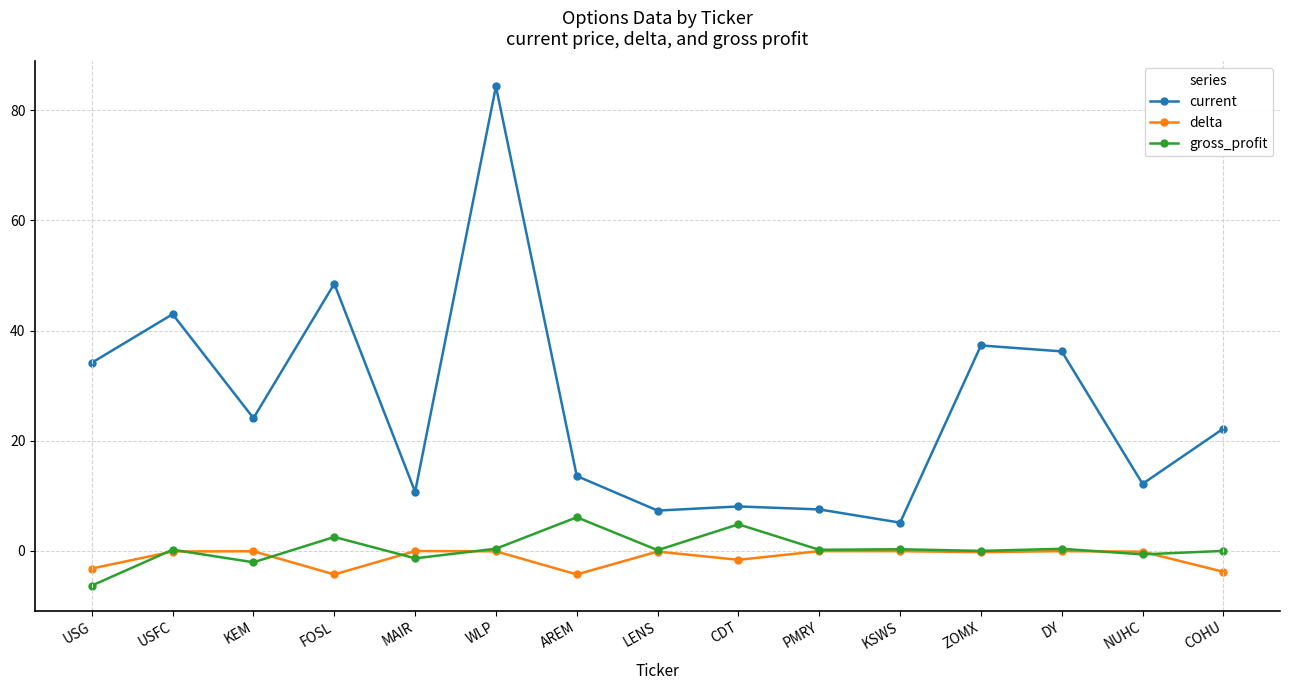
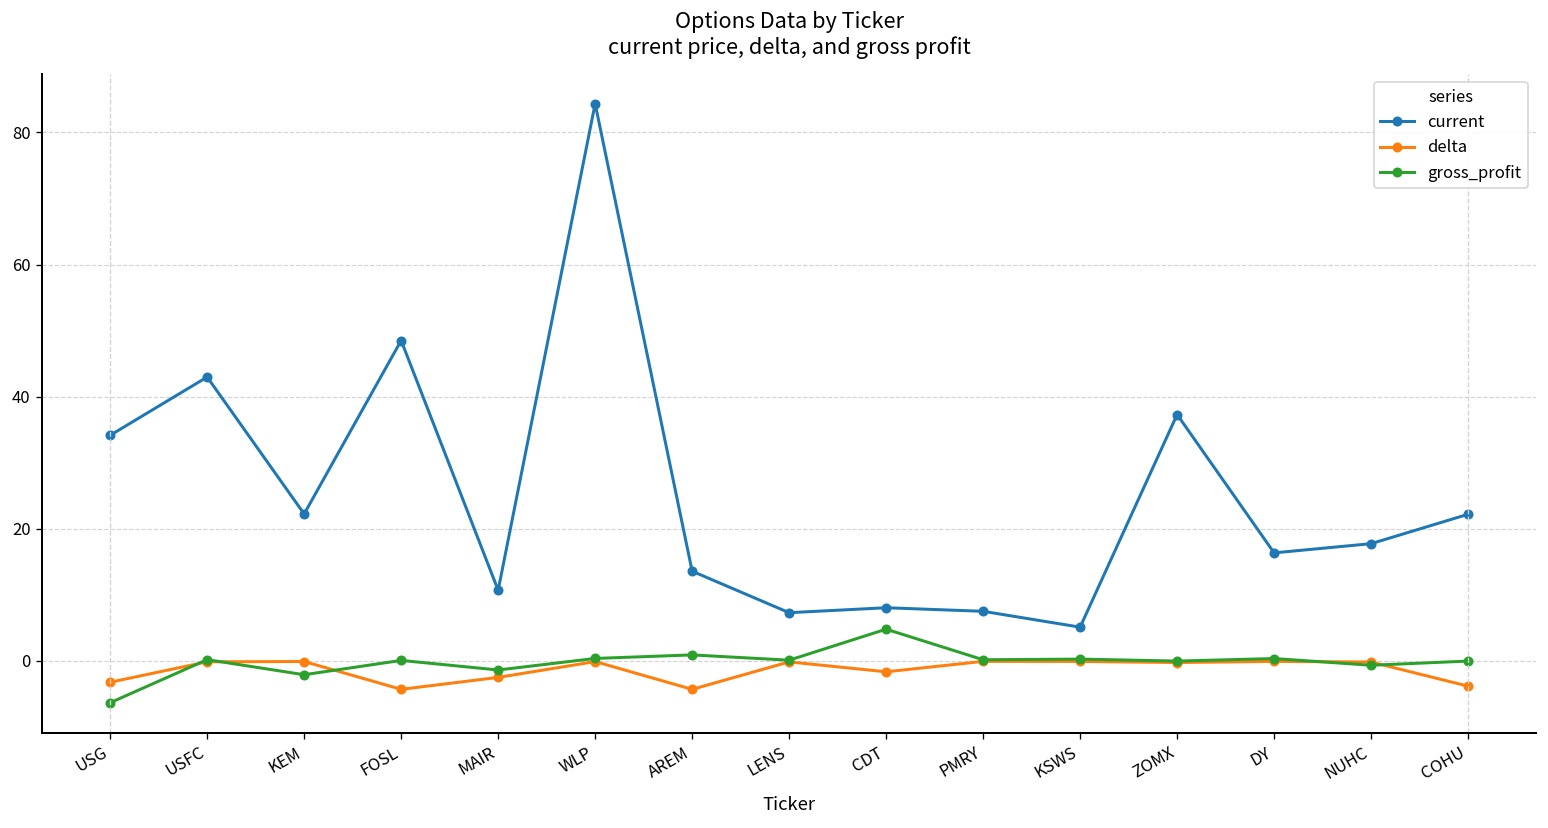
current, KEM: 24 -> 22
gross_profit, FOSL: 2 -> 0
delta, MAIR: 0 -> -3
gross_profit, AREM: 6 -> 1
current, DY: 36 -> 16
current, NUHC: 12 -> 18
